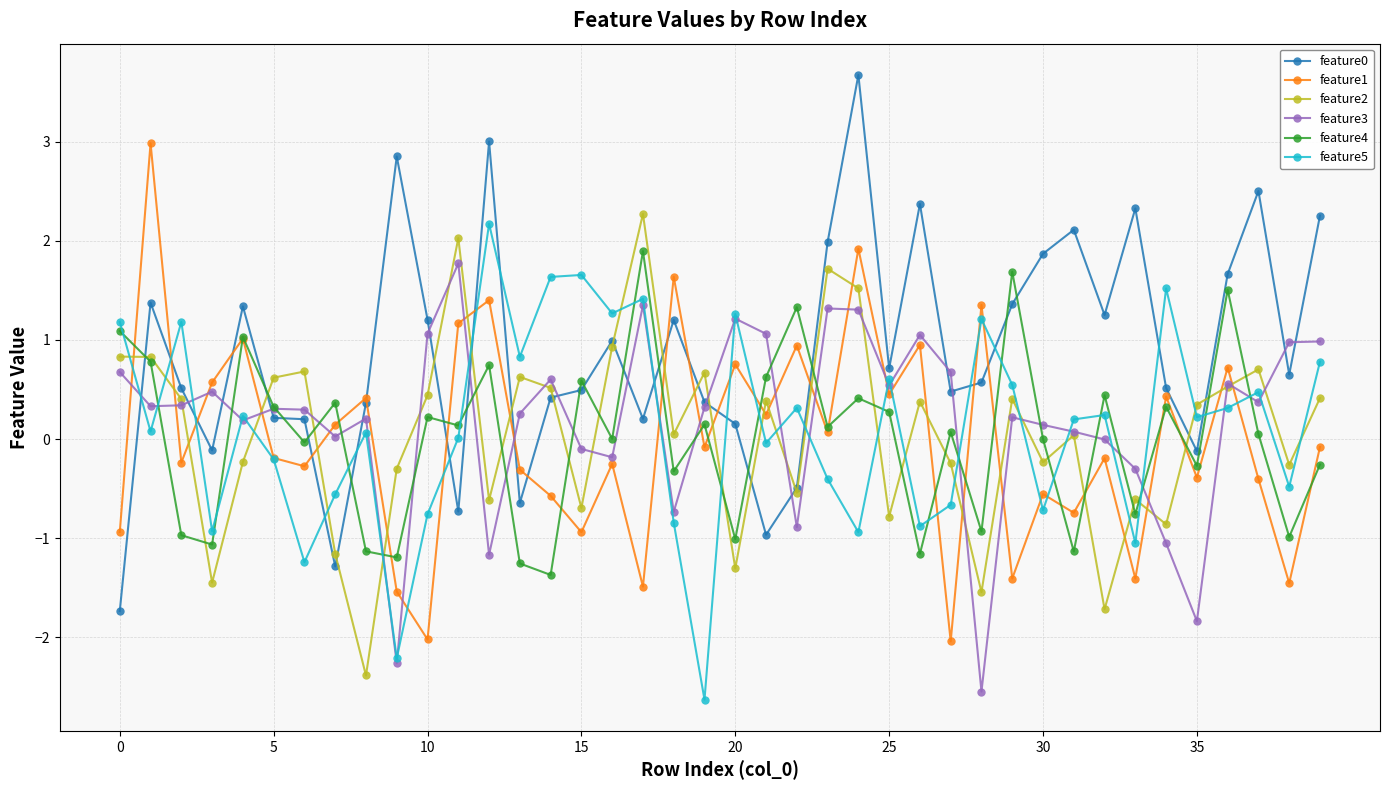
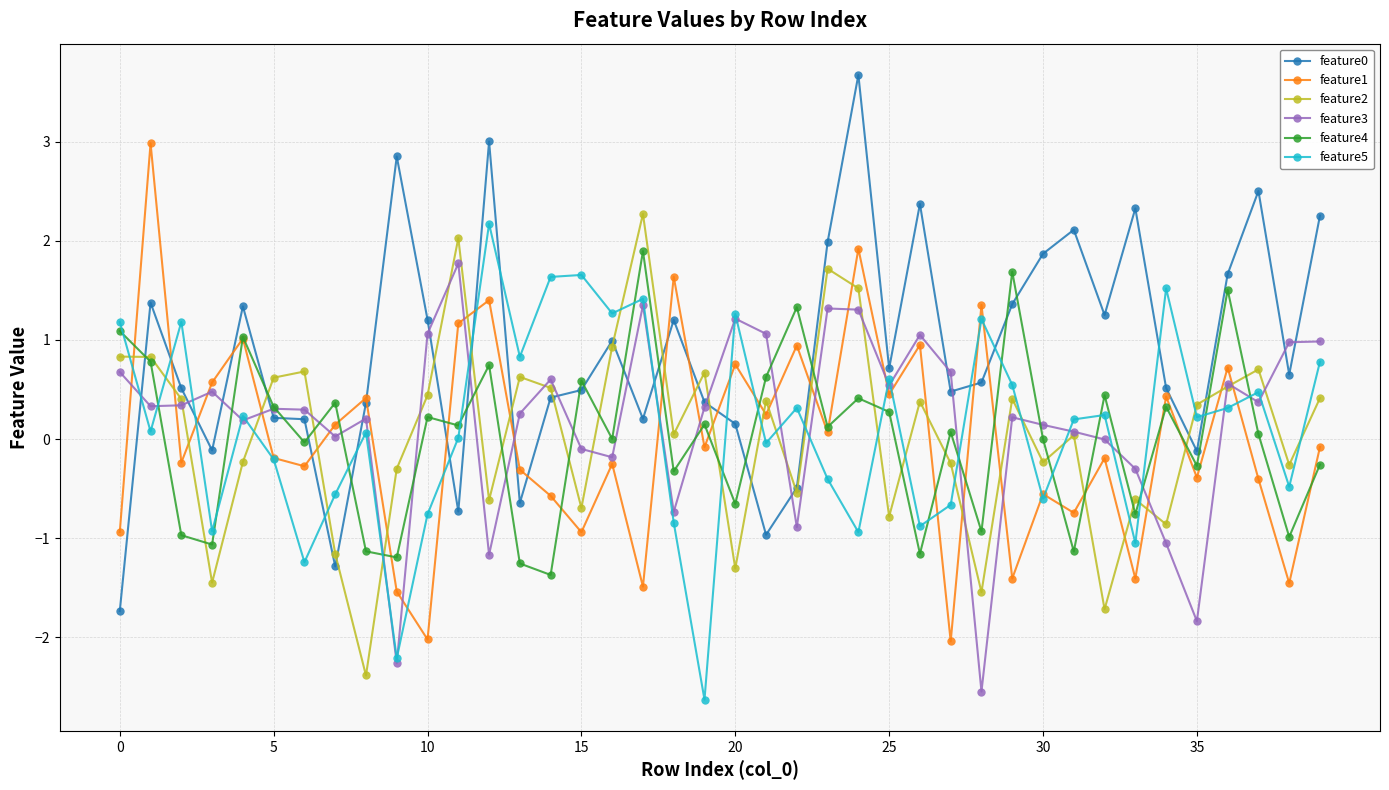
feature4, 20: -1.0 -> -0.7
feature5, 30: -0.7 -> -0.6
